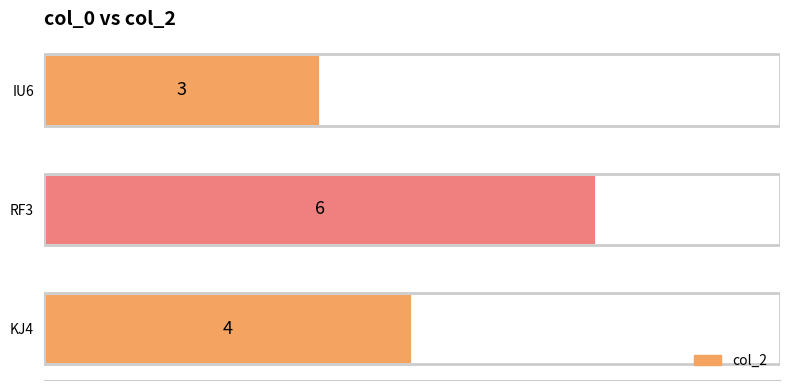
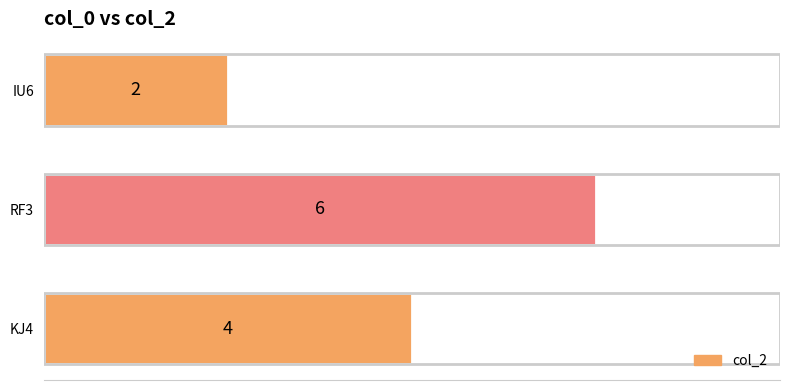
IU6: 3 -> 2
